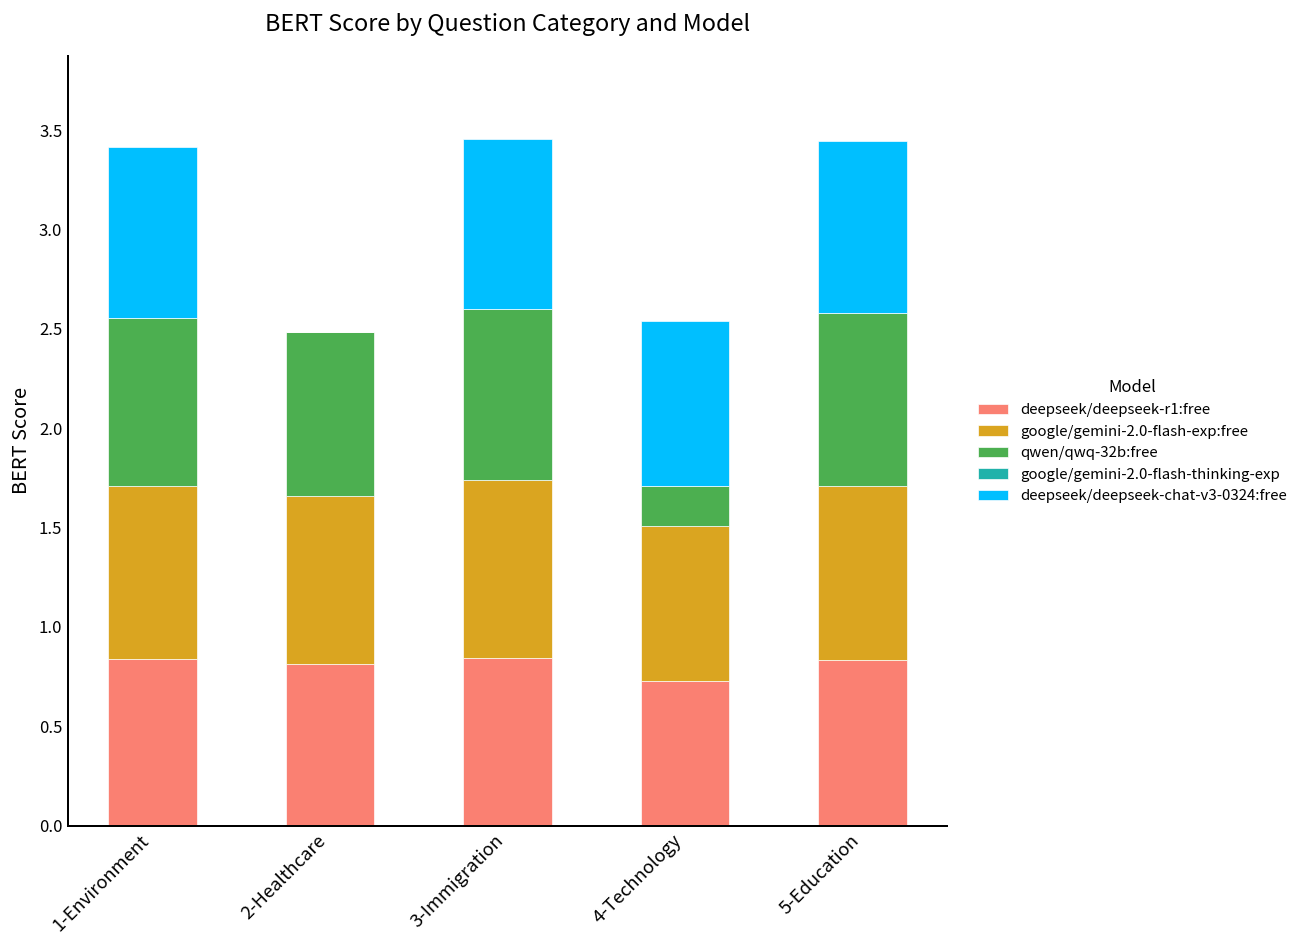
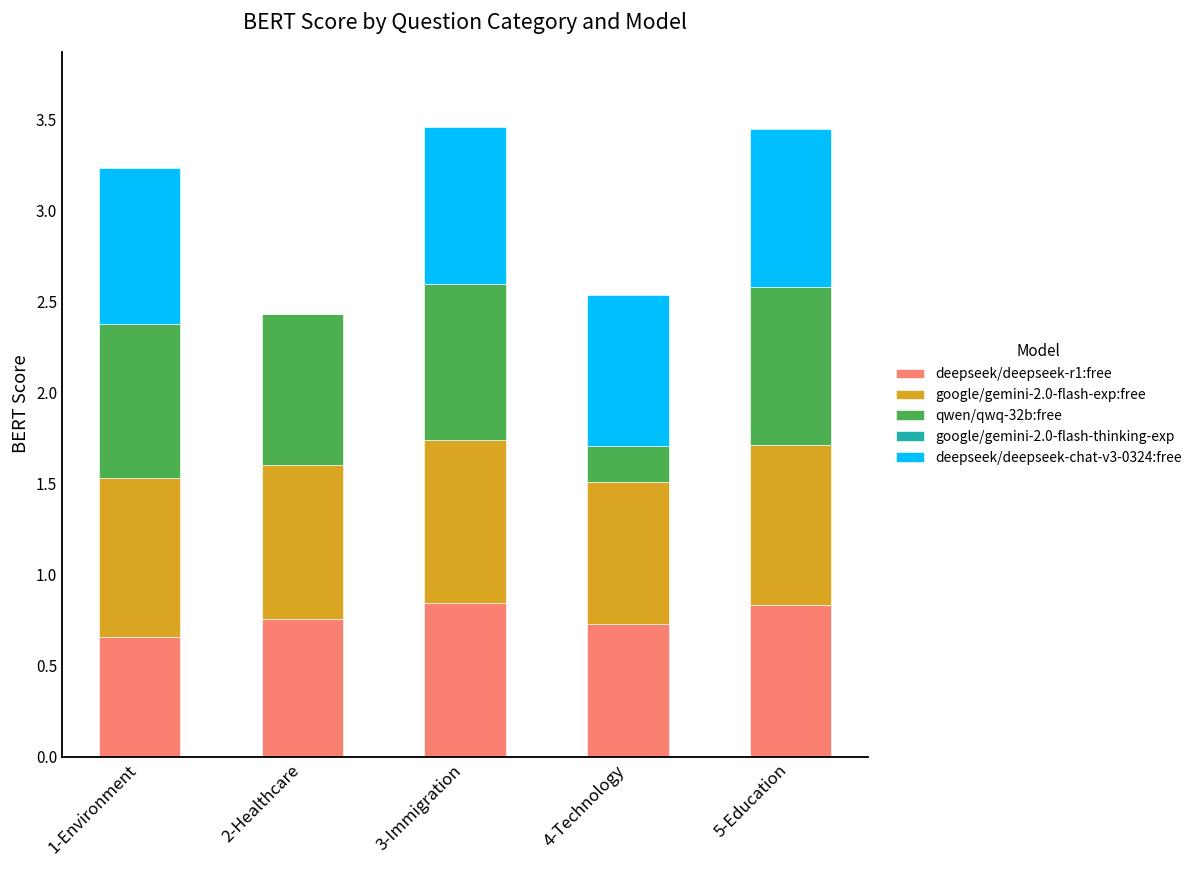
deepseek/deepseek-r1:free, 1-Environment: 0.84 -> 0.66
deepseek/deepseek-r1:free, 2-Healthcare: 0.81 -> 0.76
